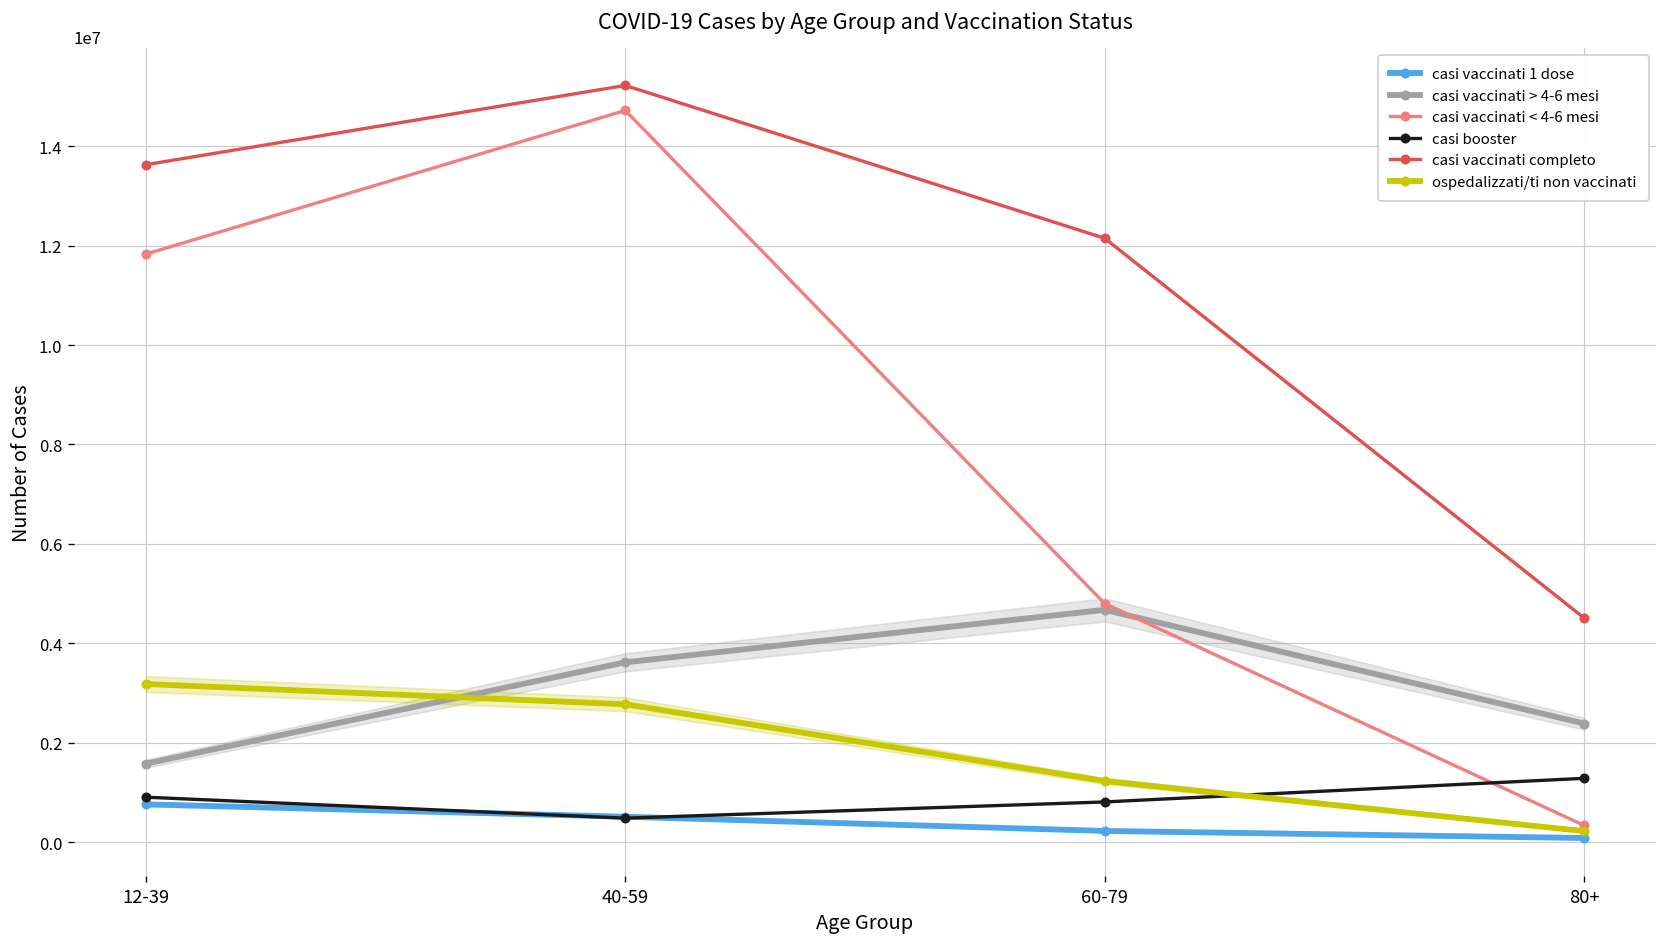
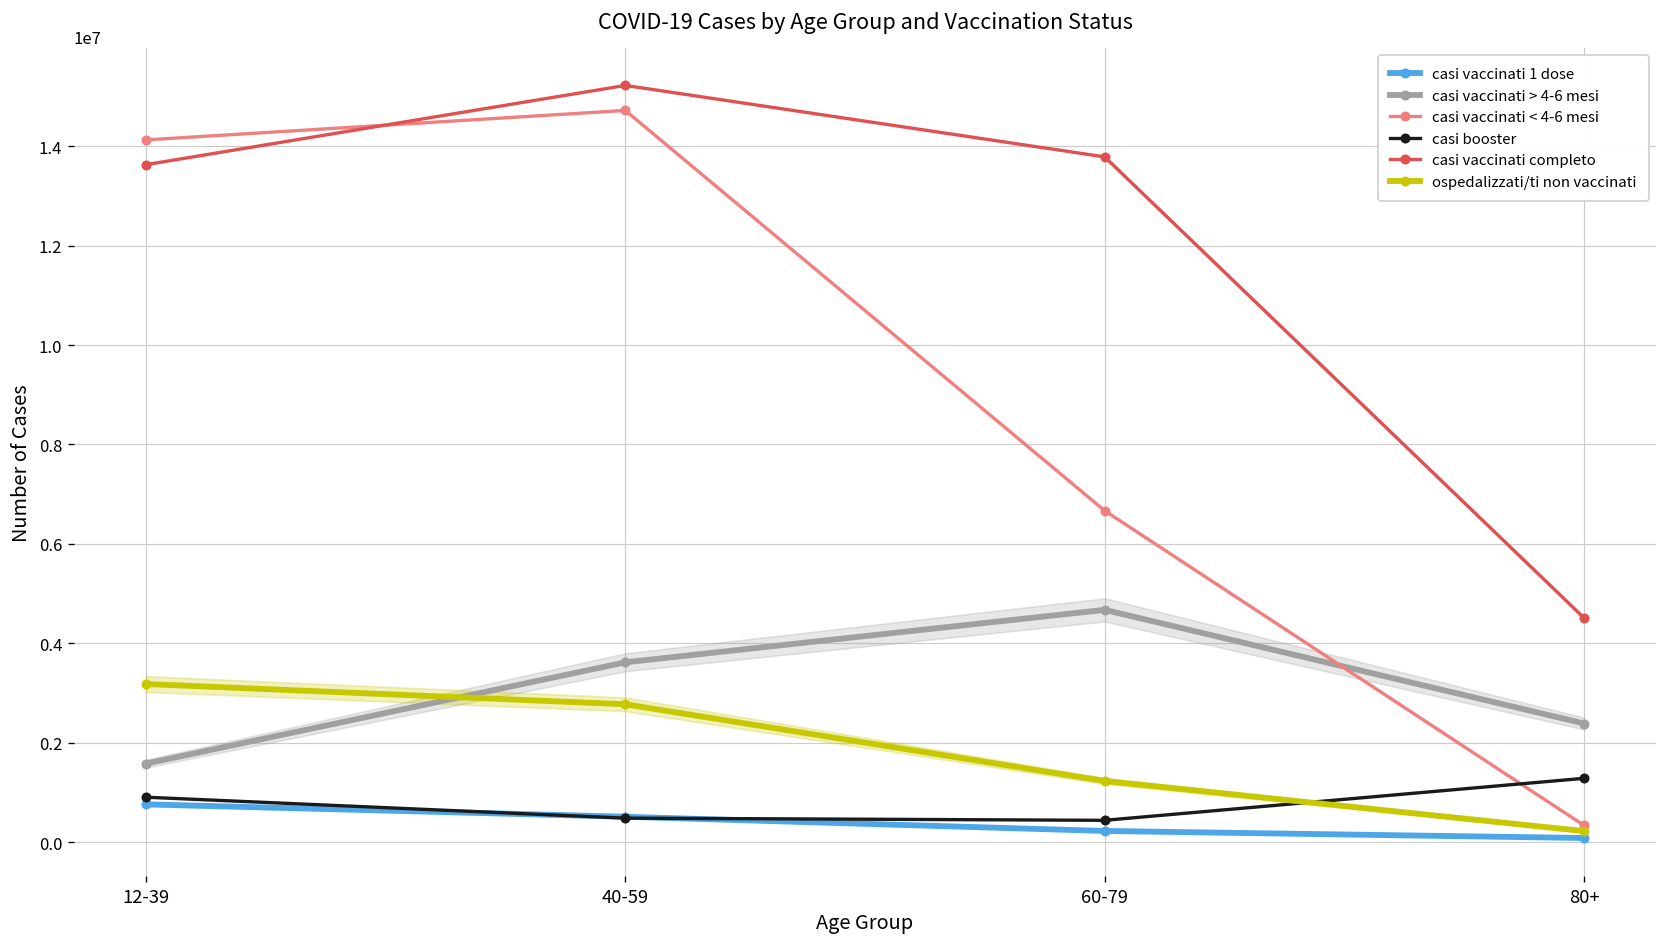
casi vaccinati < 4-6 mesi, 12-39: 11800000 -> 14100000
casi vaccinati < 4-6 mesi, 60-79: 4800000 -> 6700000
casi booster, 60-79: 800000 -> 400000
casi vaccinati completo, 60-79: 12100000 -> 13800000
